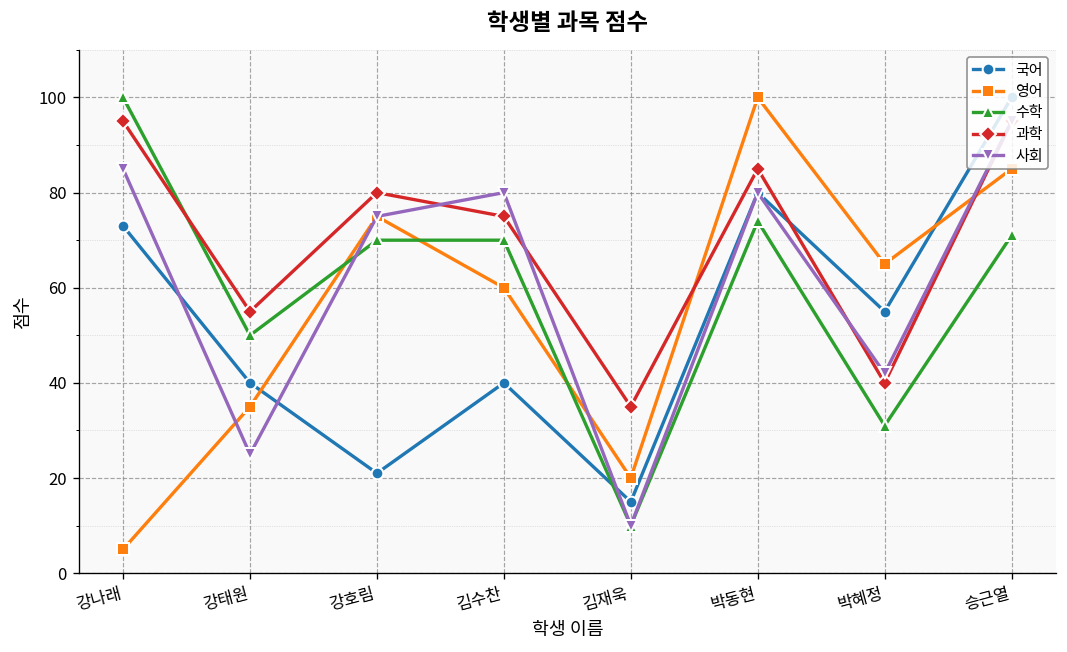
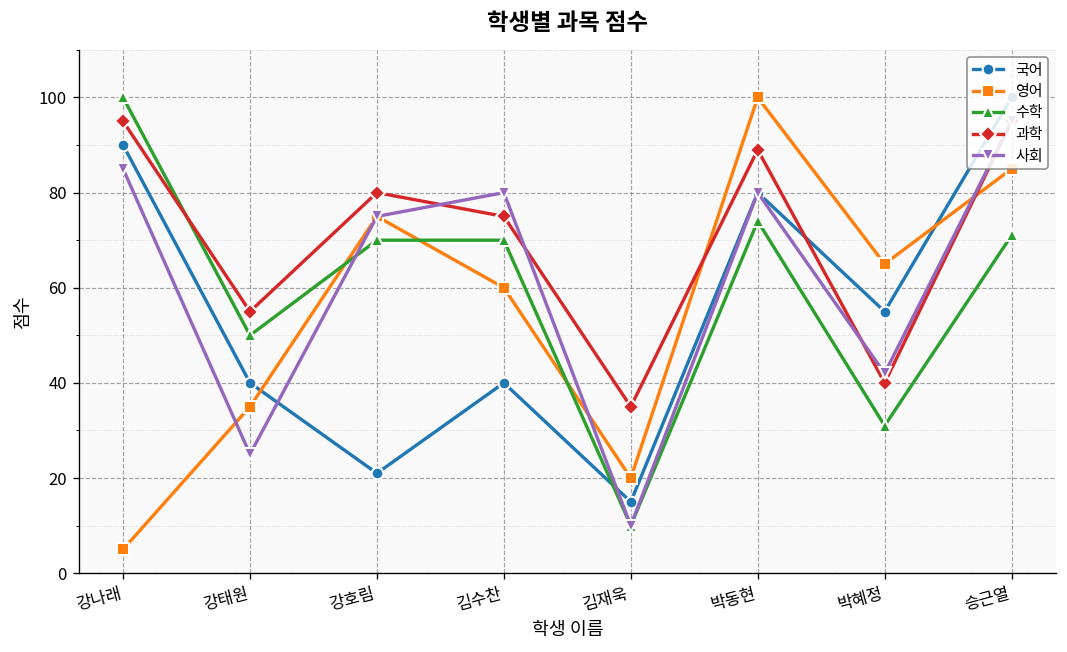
국어, 강나래: 73 -> 90
과학, 박동현: 85 -> 89
